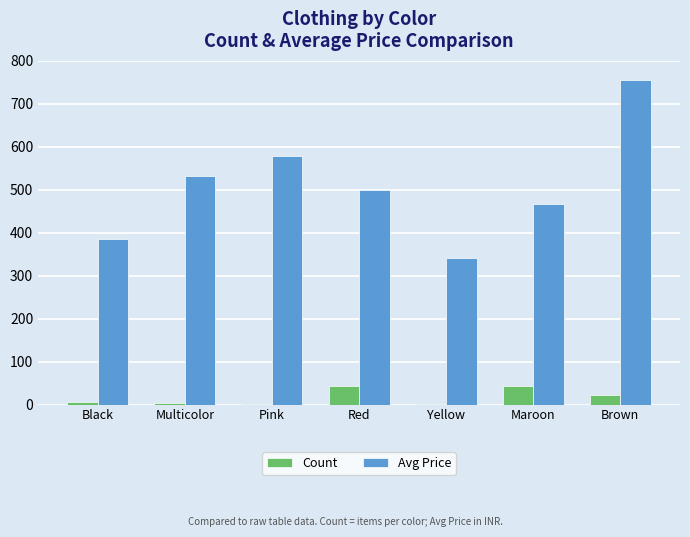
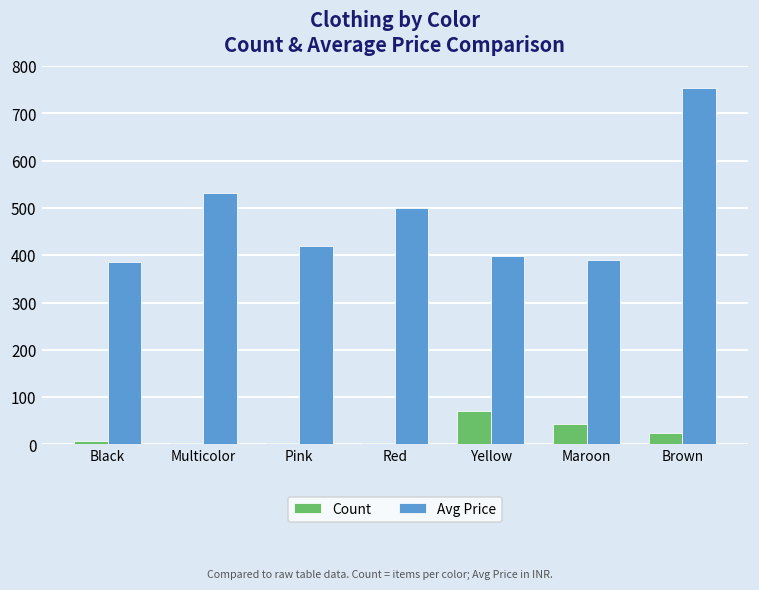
Avg Price, Pink: 580 -> 420
Count, Red: 40 -> 0
Count, Yellow: 0 -> 70
Avg Price, Yellow: 340 -> 400
Avg Price, Maroon: 470 -> 390
